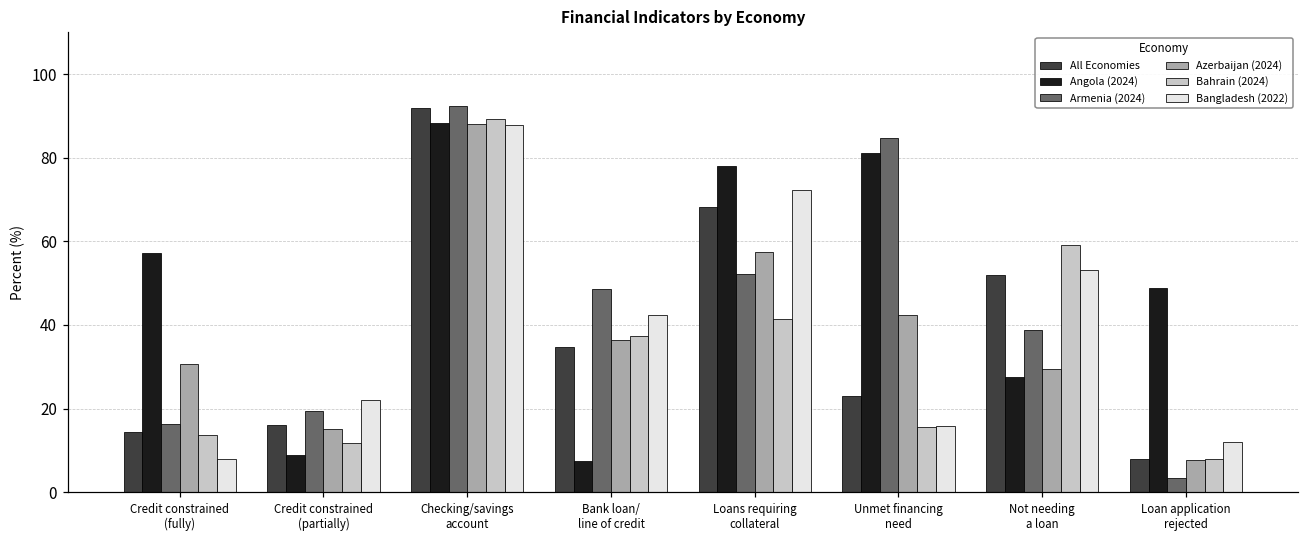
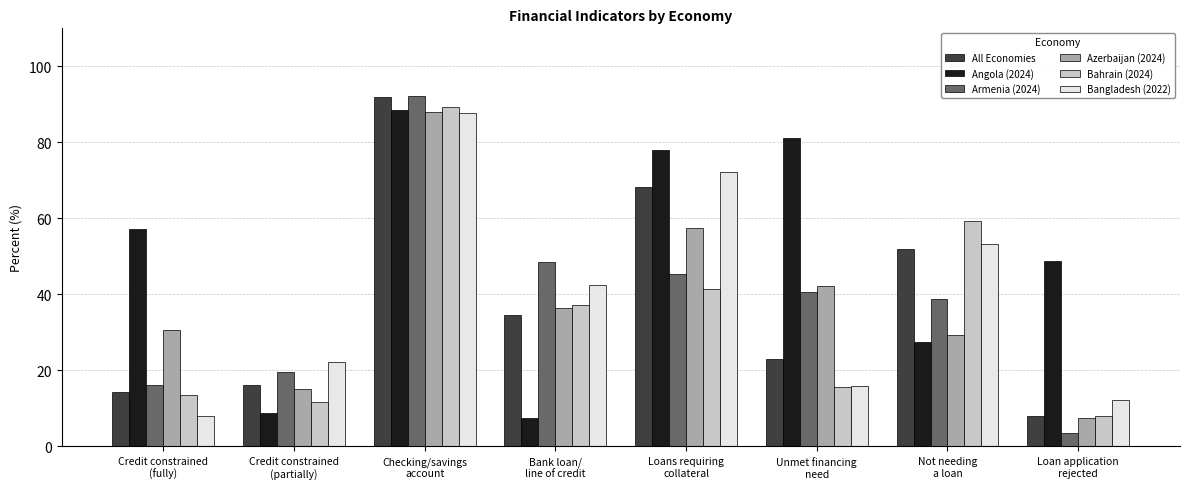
Armenia (2024), Loans requiring collateral: 52 -> 45
Armenia (2024), Unmet financing need: 85 -> 41
